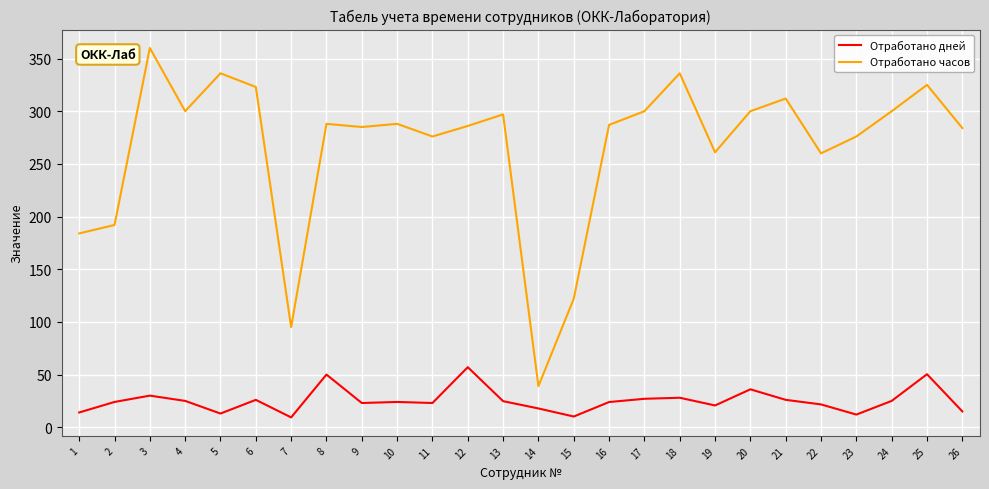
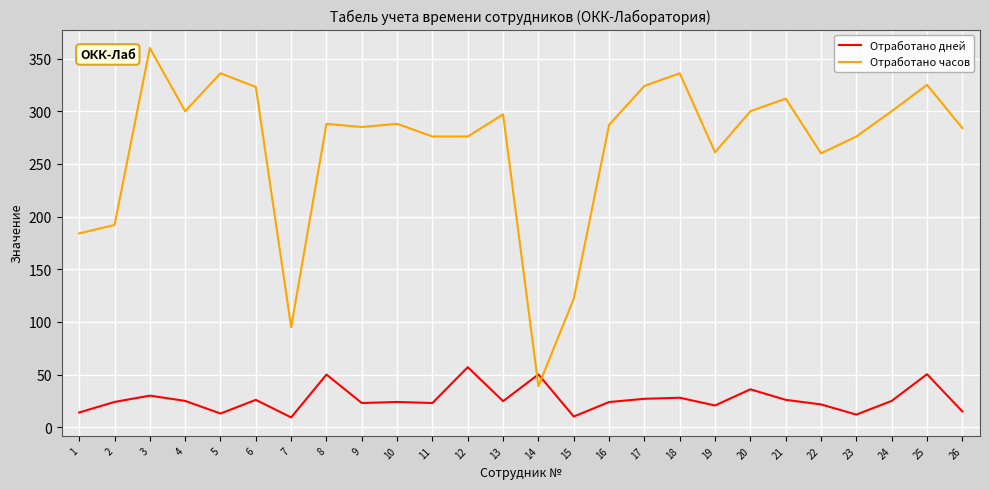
Отработано часов, 12: 286 -> 276
Отработано дней, 14: 18 -> 50
Отработано часов, 17: 300 -> 324
